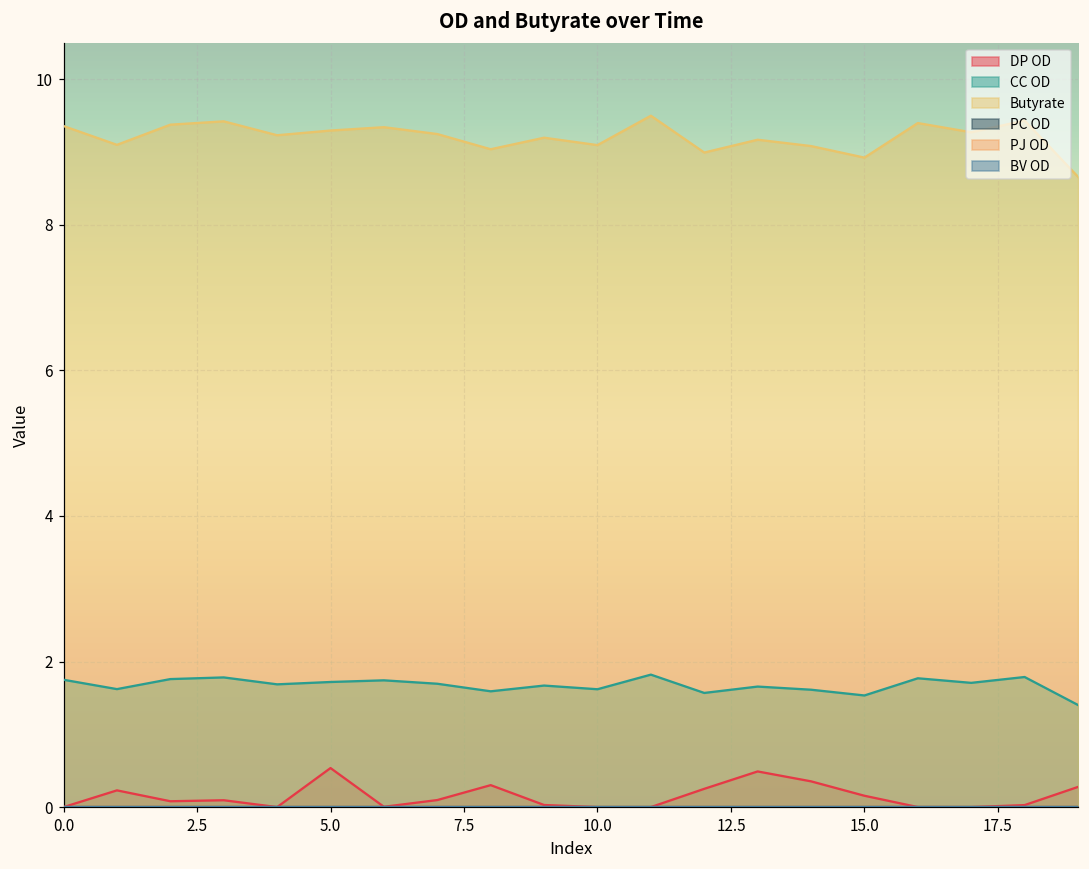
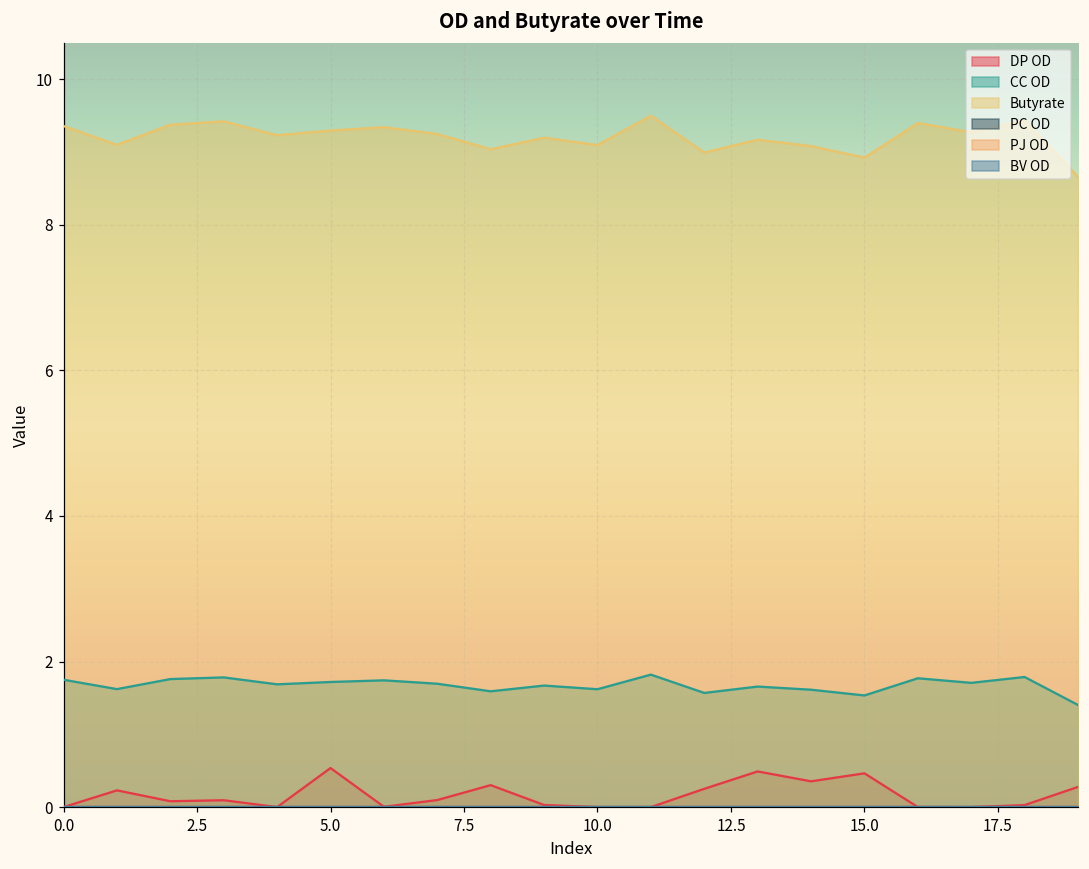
DP OD, 15.0: 0.2 -> 0.5
